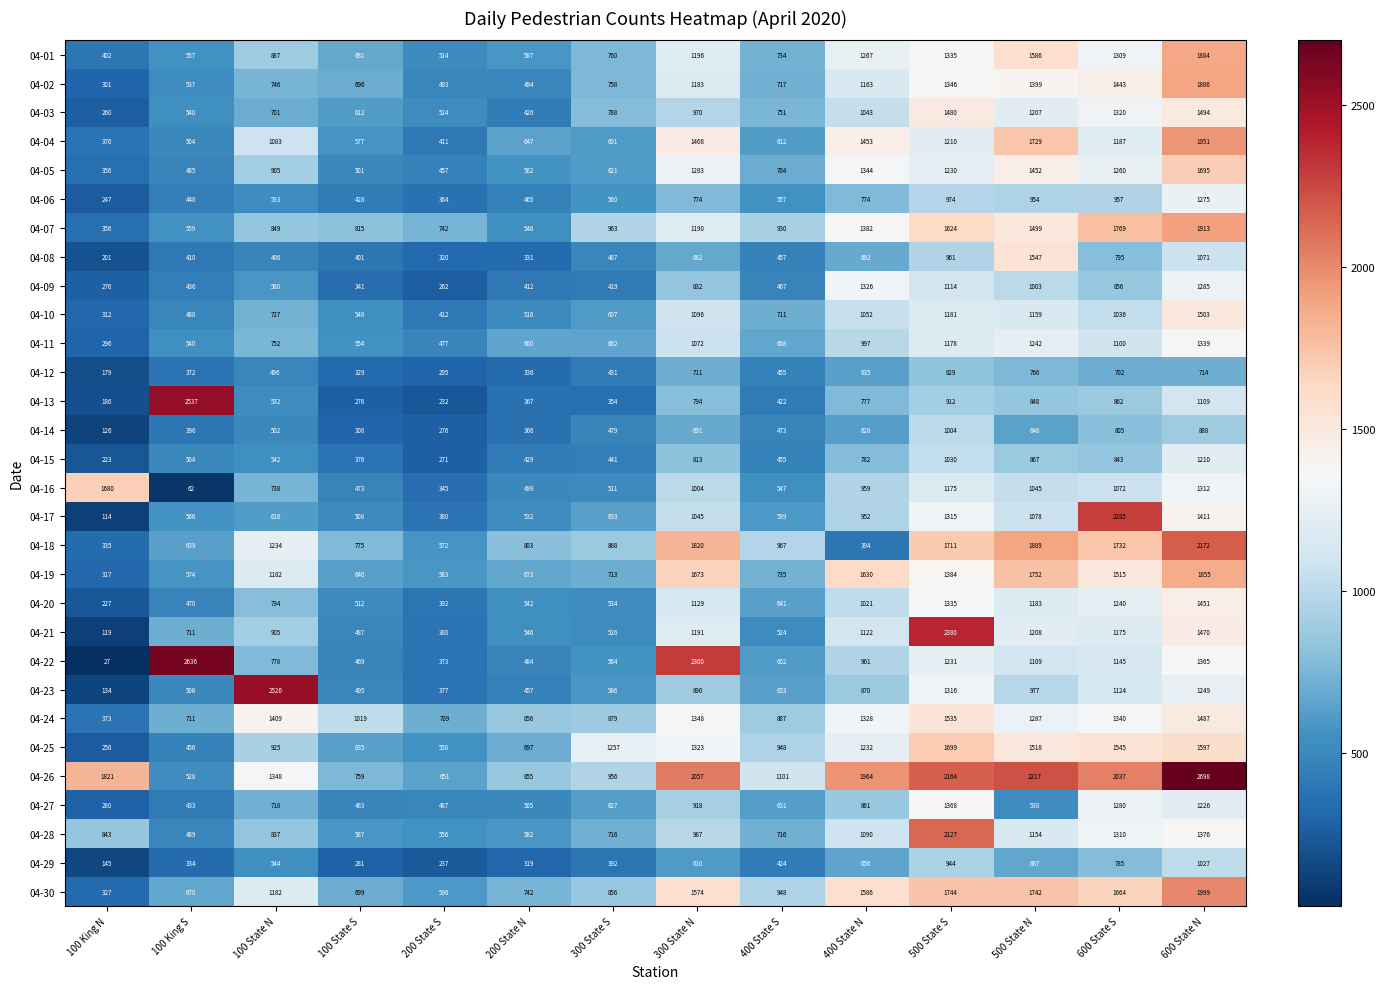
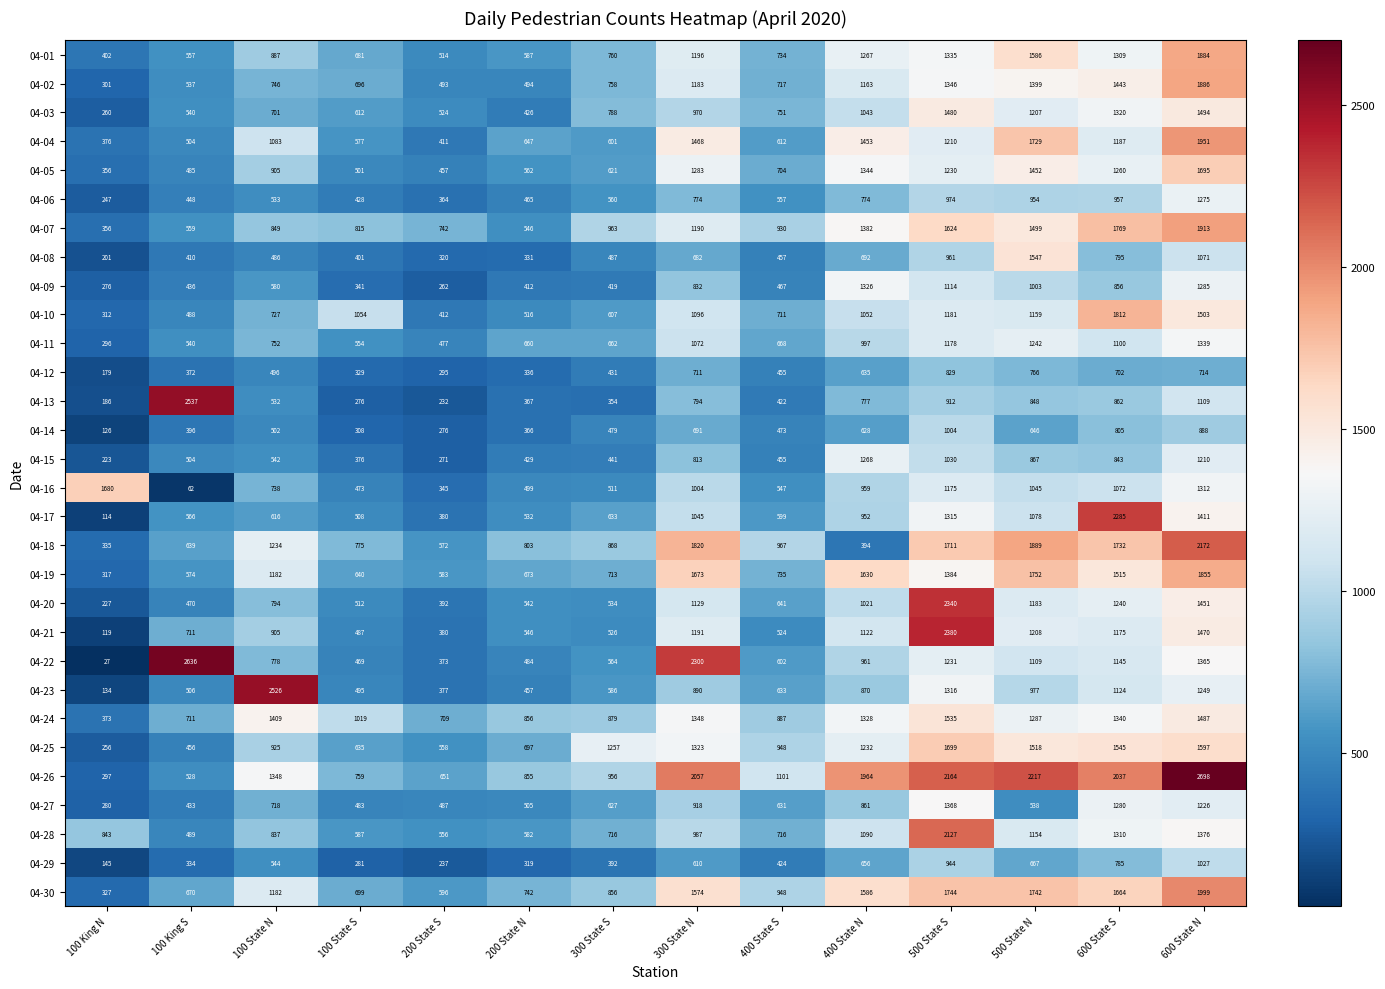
04-10, 100 State S: 548 -> 1054
04-10, 600 State S: 1036 -> 1812
04-15, 400 State N: 782 -> 1268
04-20, 500 State S: 1335 -> 2340
04-26, 100 King N: 1821 -> 297
